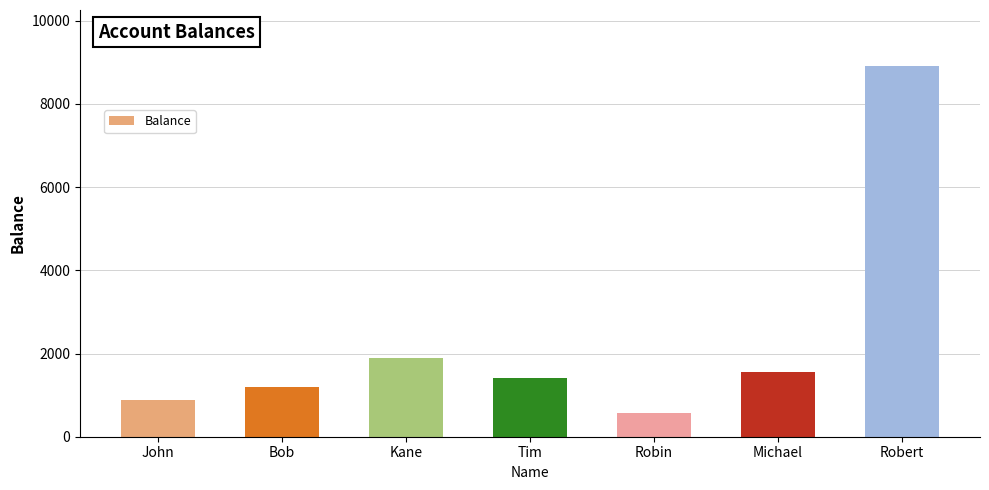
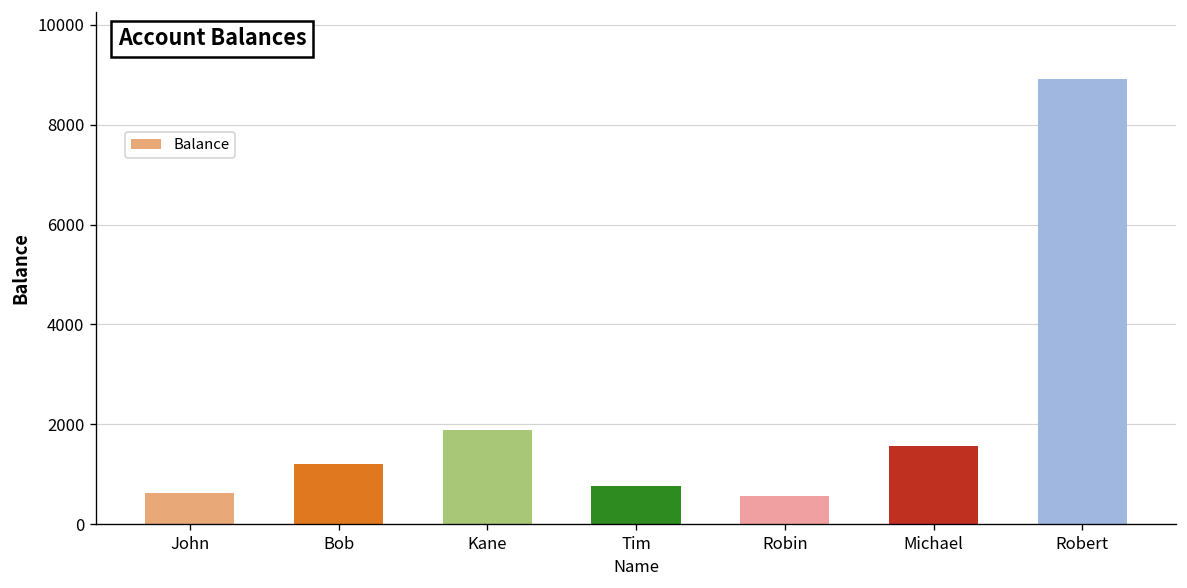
John: 900 -> 600
Tim: 1400 -> 800
